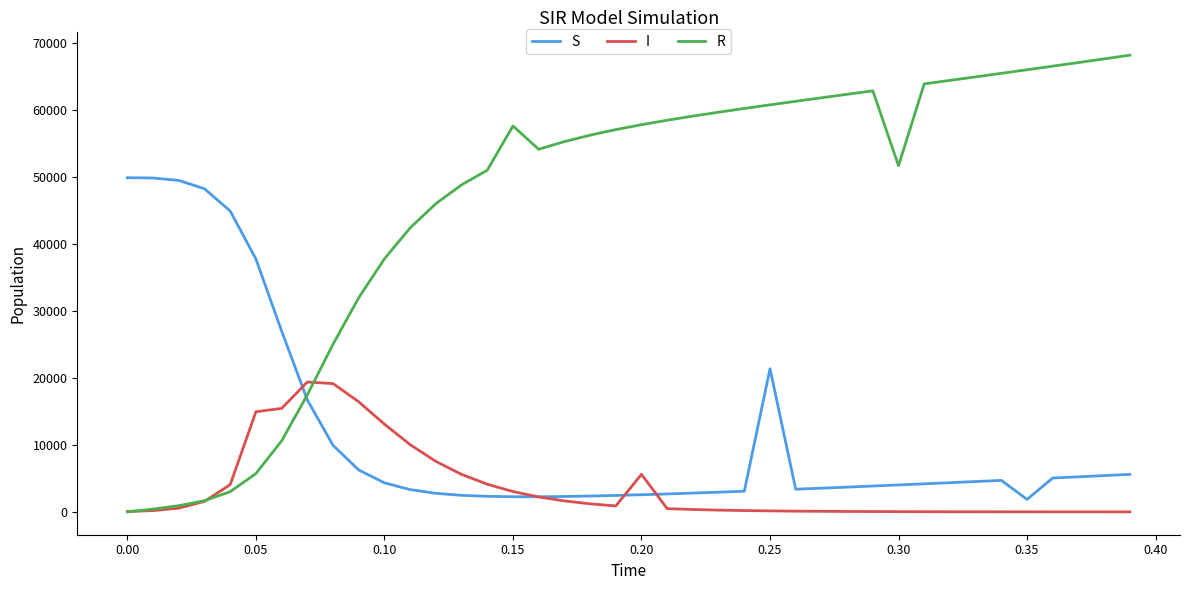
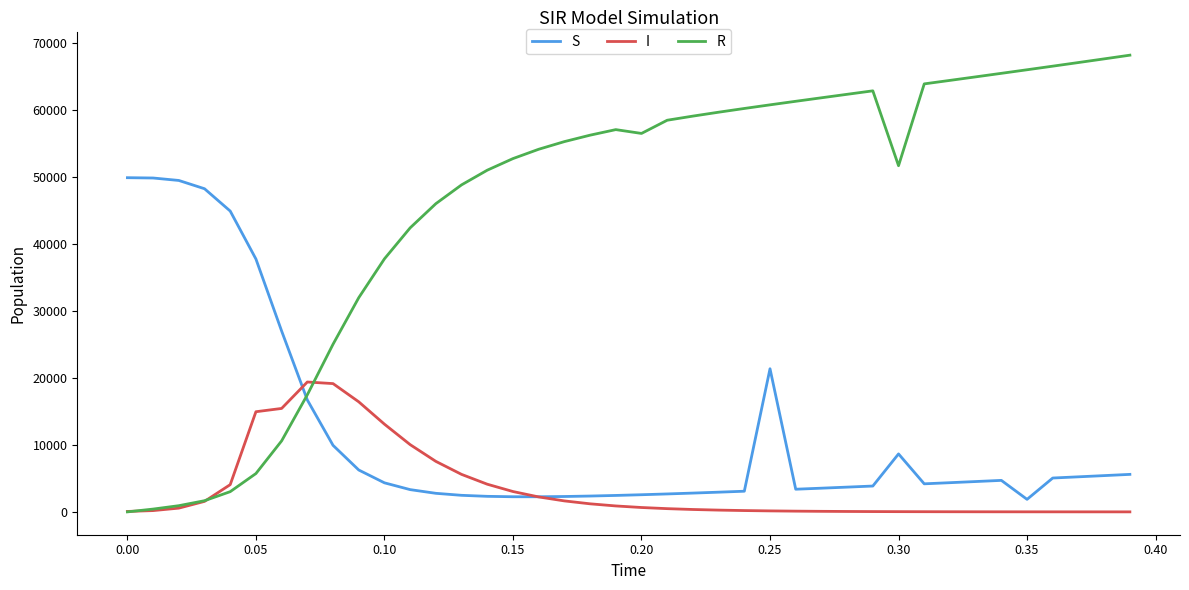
R, 0.15: 58000 -> 53000
I, 0.20: 6000 -> 1000
R, 0.20: 58000 -> 57000
S, 0.30: 4000 -> 9000
